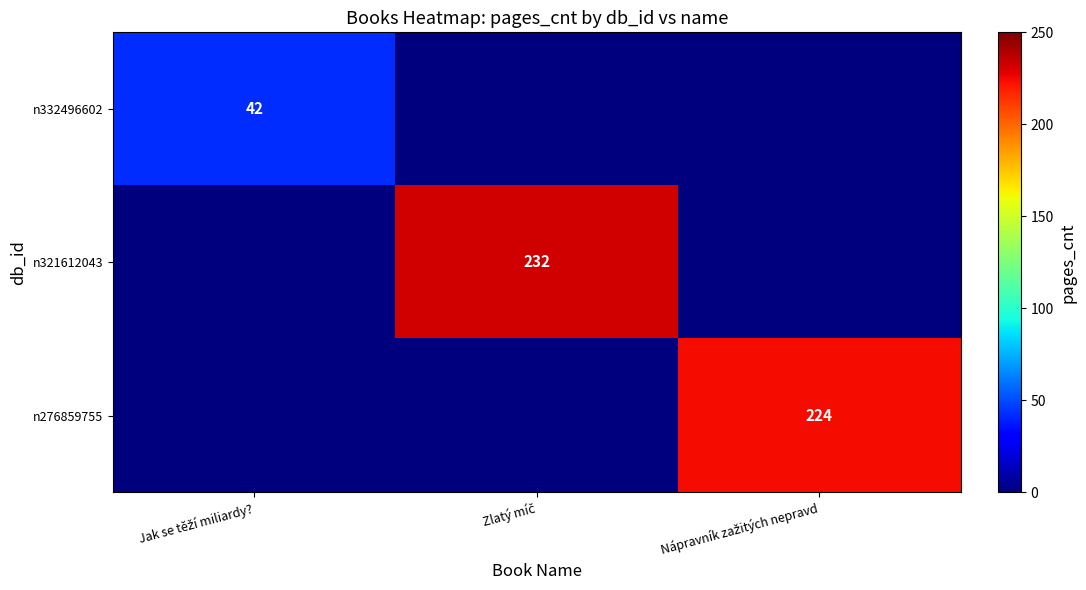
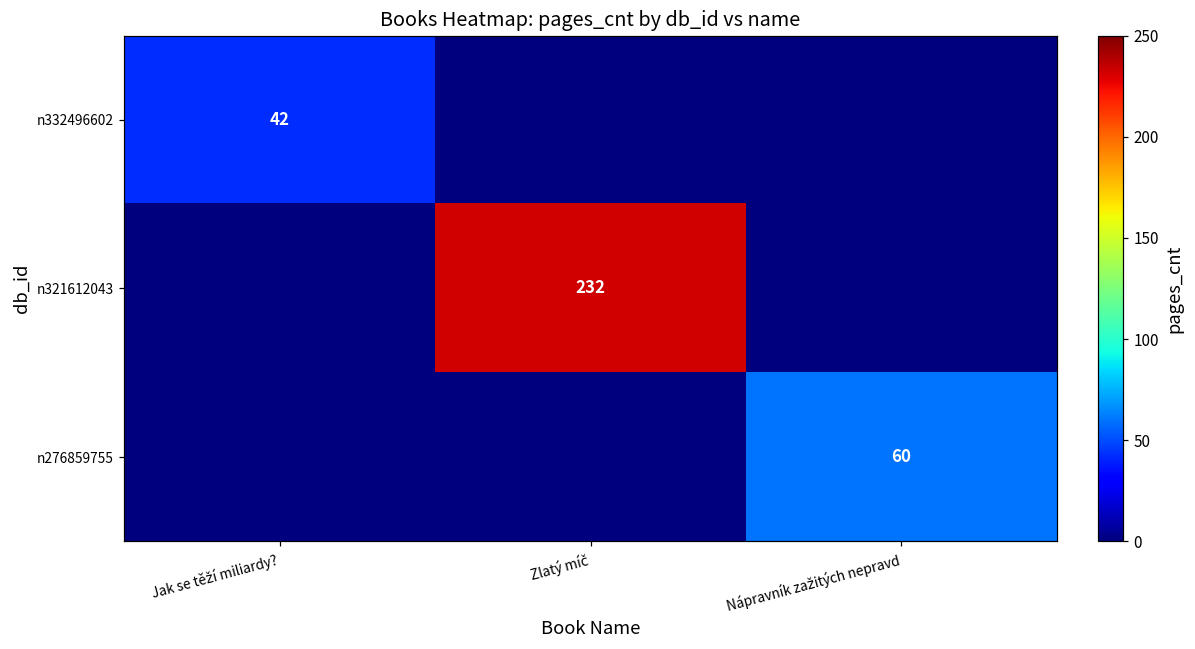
n276859755, Nápravník zažitých nepravd: 224 -> 60
